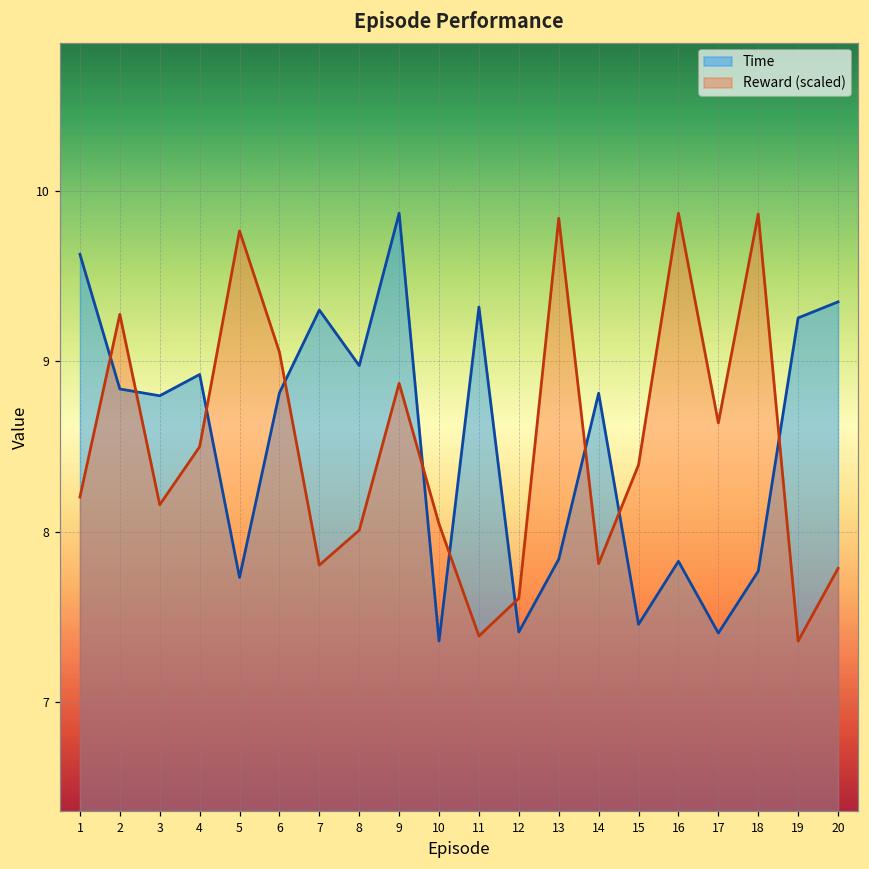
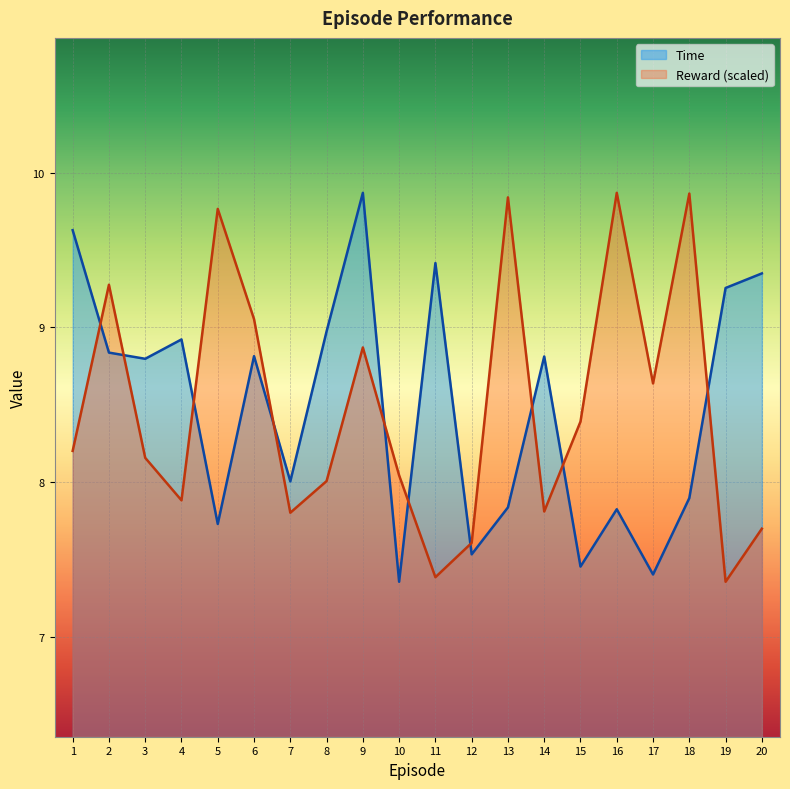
Reward (scaled), 4: 8.50 -> 7.88
Time, 7: 9.30 -> 8.01
Time, 11: 9.32 -> 9.42
Time, 12: 7.41 -> 7.54
Time, 18: 7.77 -> 7.90
Reward (scaled), 20: 7.79 -> 7.70
